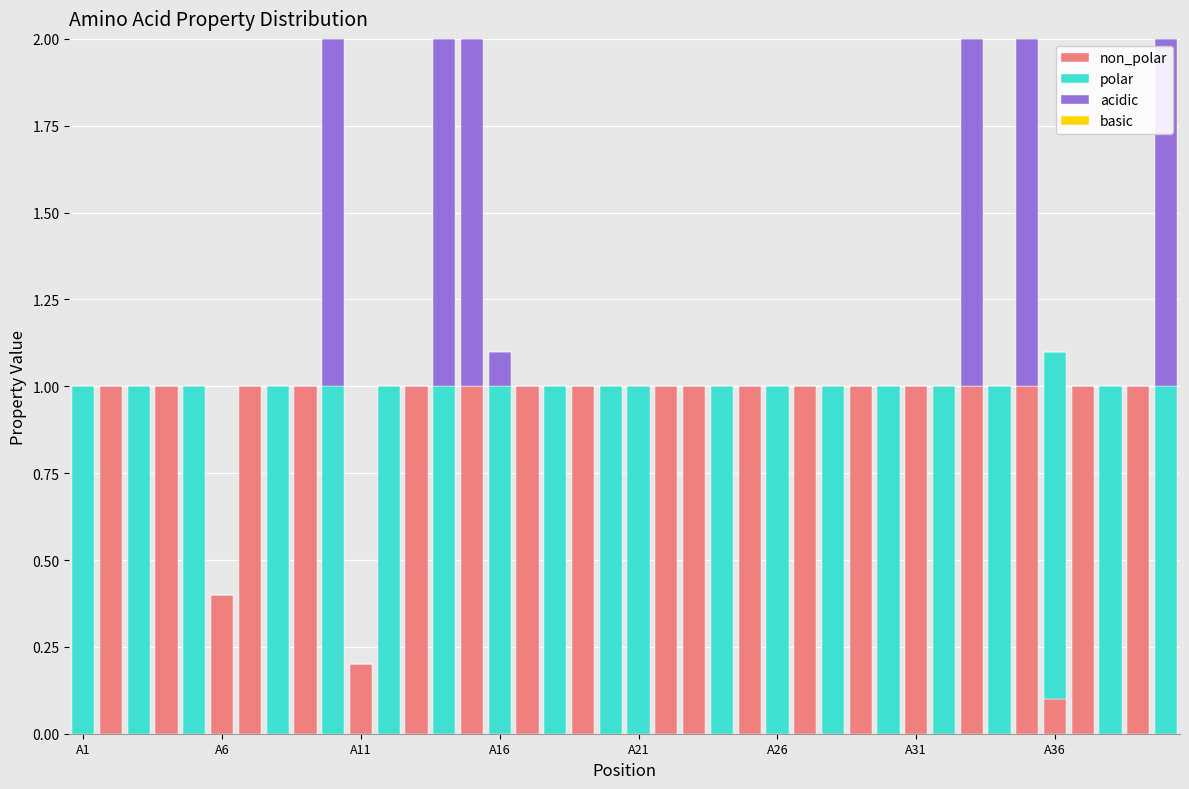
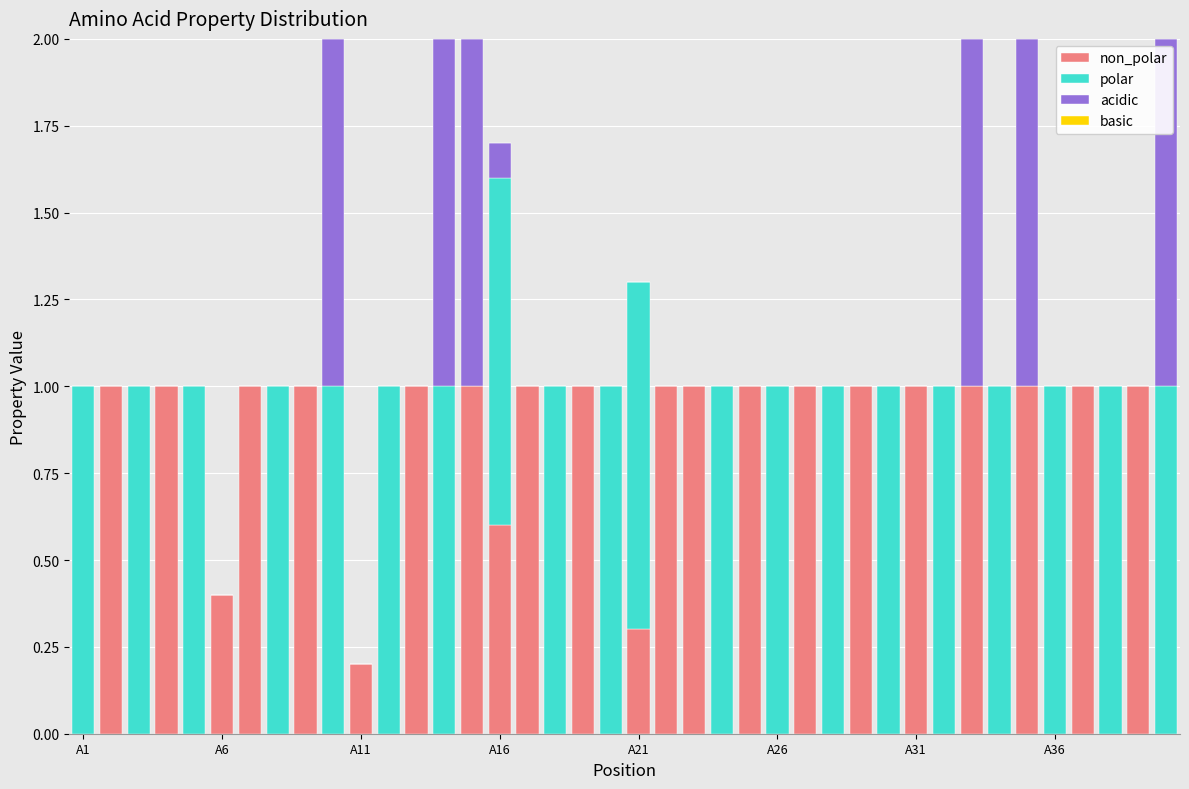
non_polar, A16: 0.0 -> 0.6
non_polar, A21: 0.0 -> 0.3
non_polar, A36: 0.1 -> 0.0
